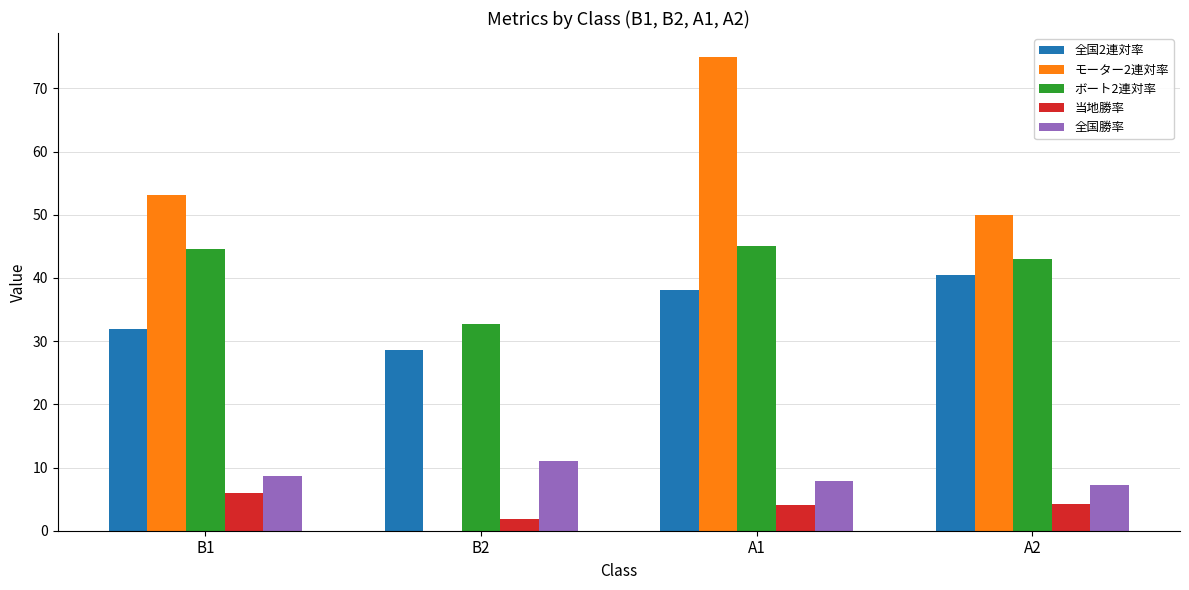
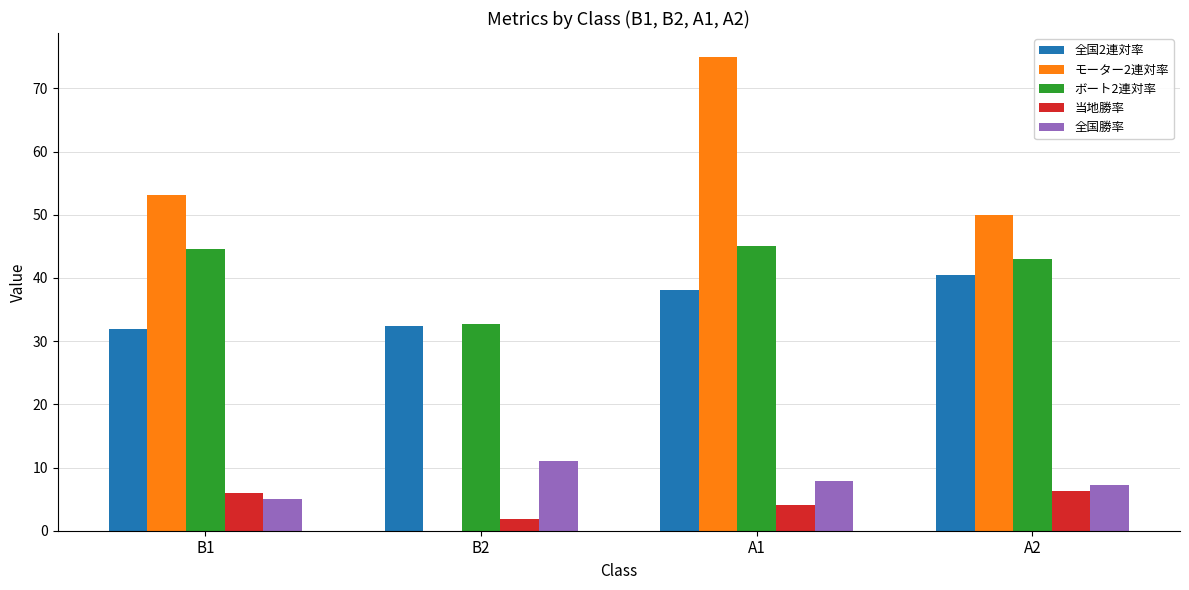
全国勝率, B1: 9 -> 5
全国2連対率, B2: 29 -> 32
当地勝率, A2: 4 -> 6
